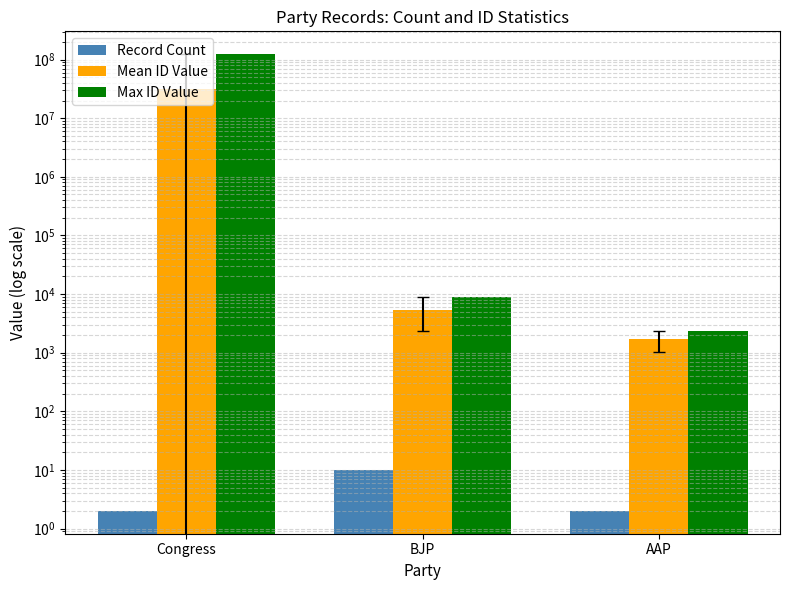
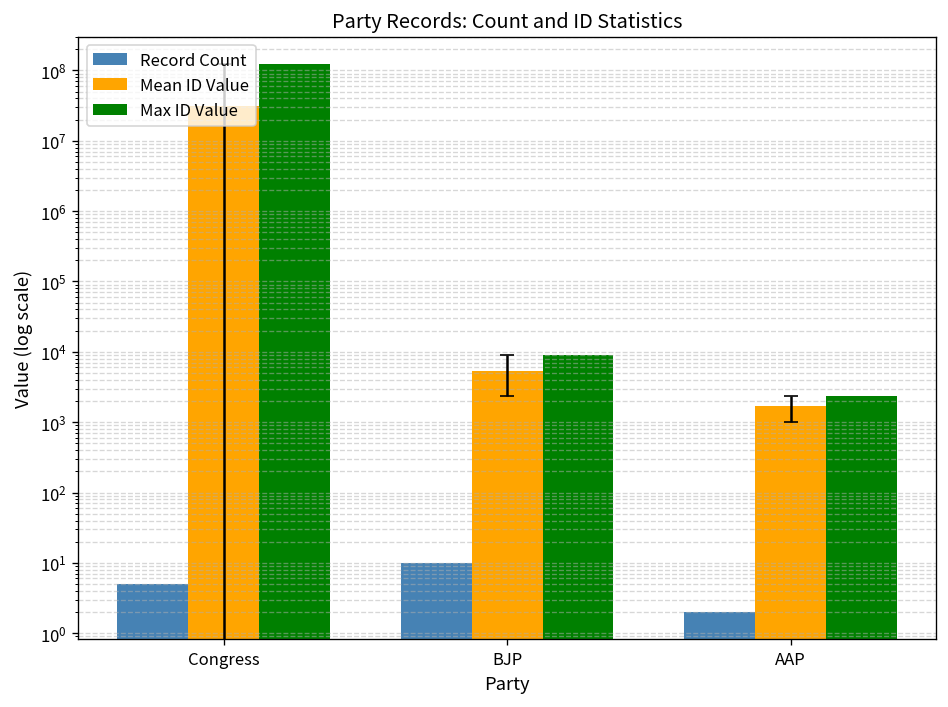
Record Count, Congress: 2 -> 5
